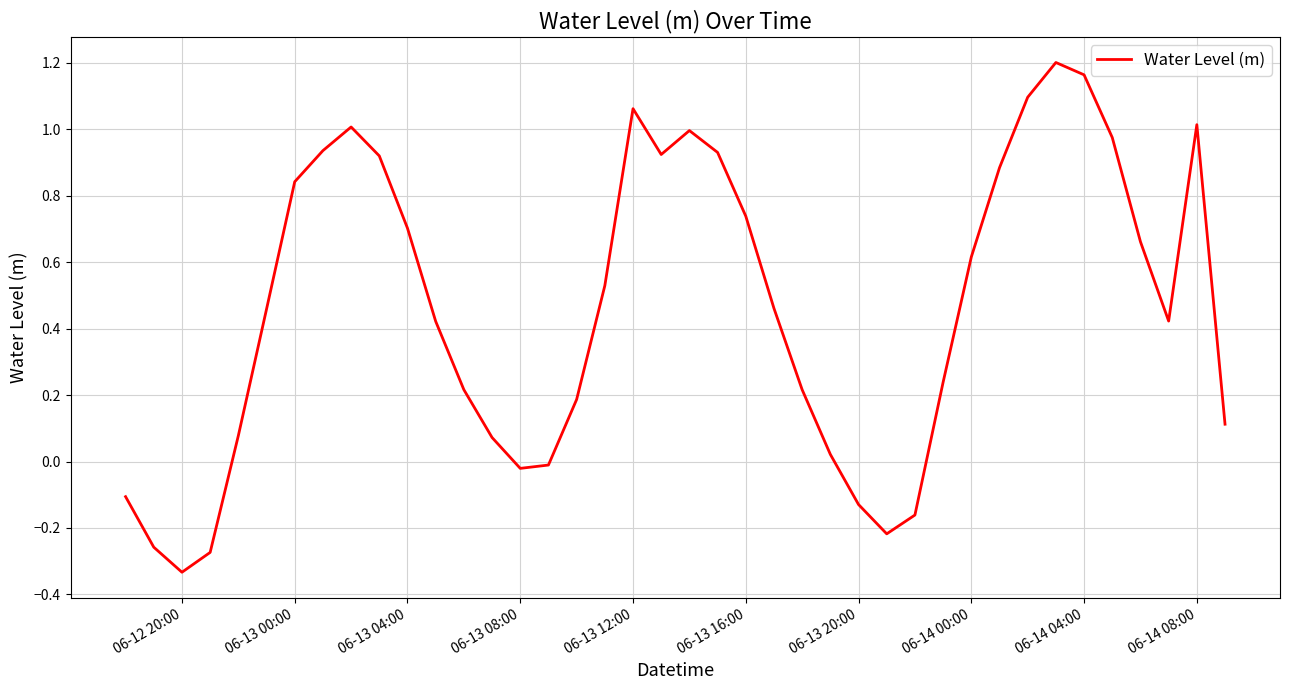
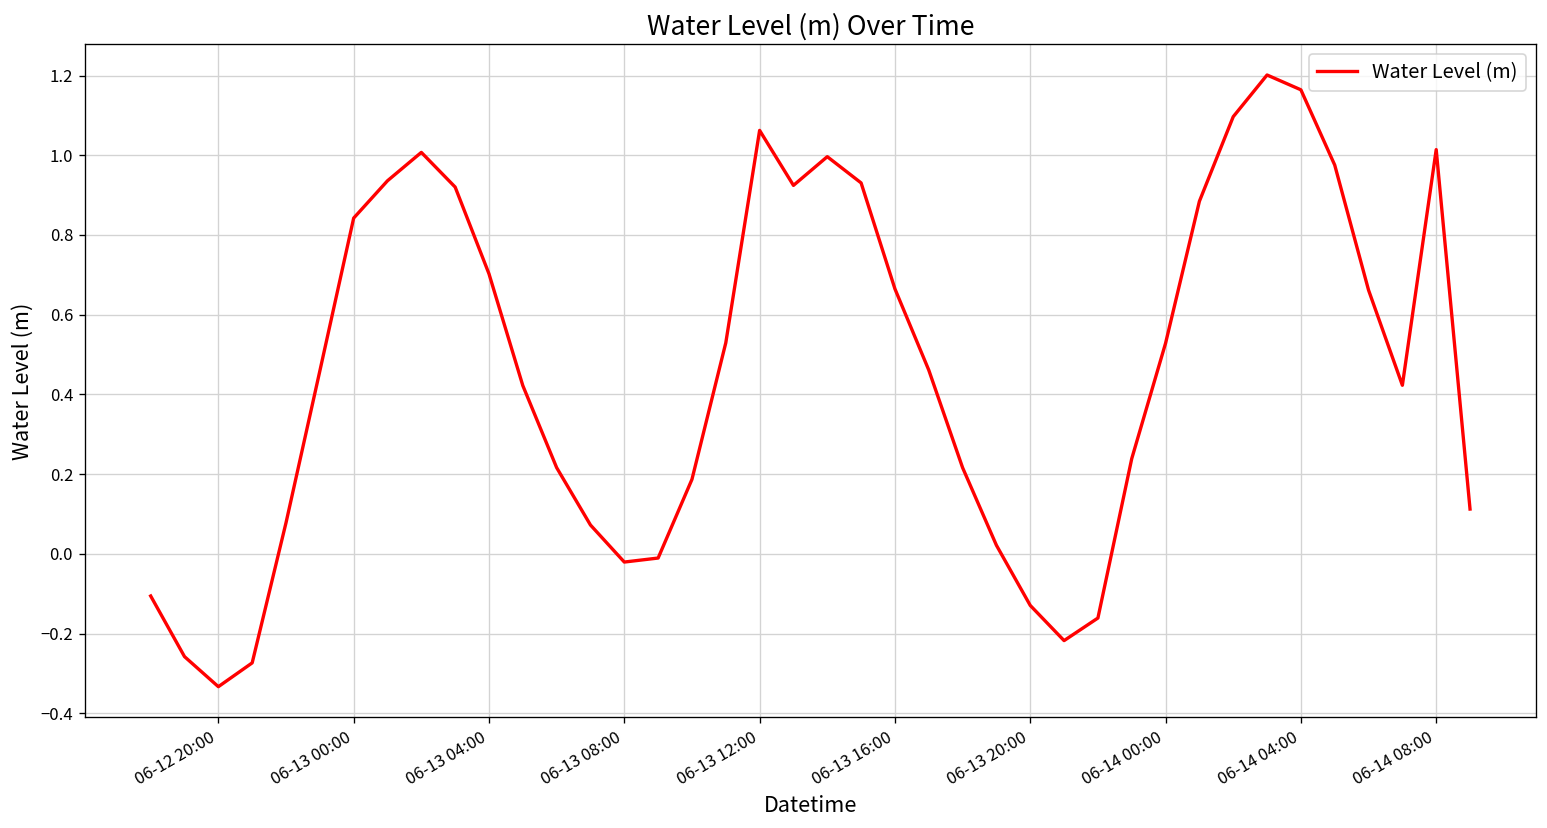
06-13 16:00: 0.74 -> 0.66
06-14 00:00: 0.62 -> 0.53
